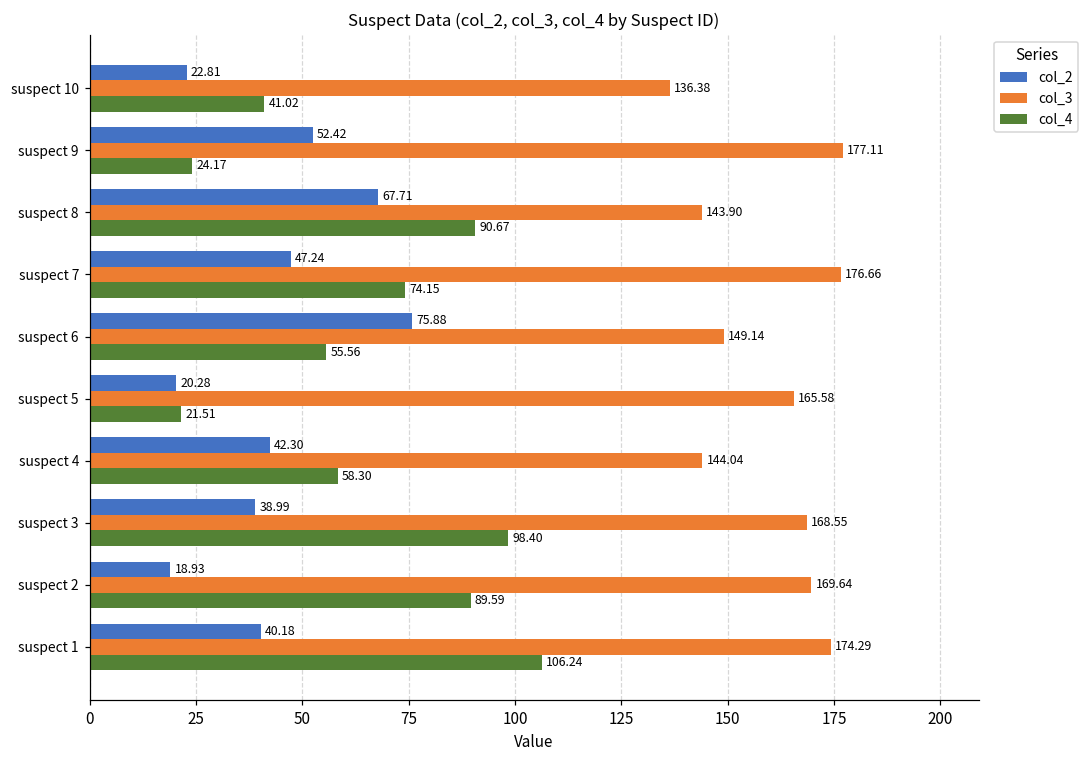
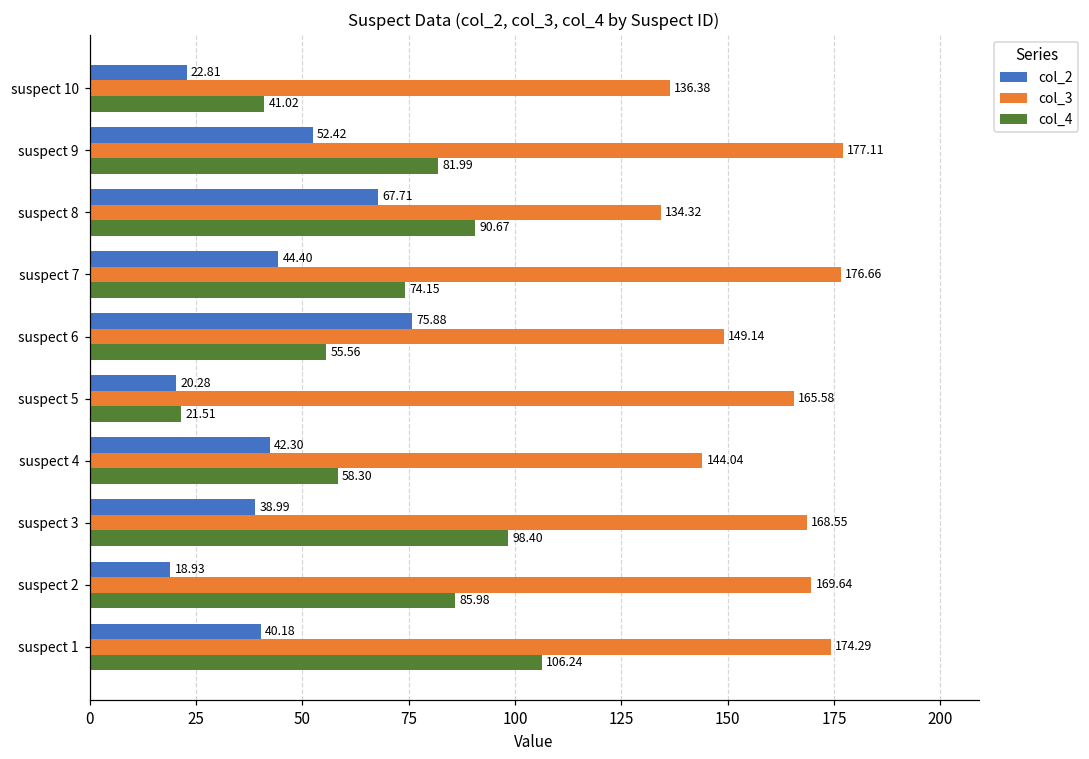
col_4, suspect 9: 24.17 -> 81.99
col_3, suspect 8: 143.90 -> 134.32
col_2, suspect 7: 47.24 -> 44.40
col_4, suspect 2: 89.59 -> 85.98
